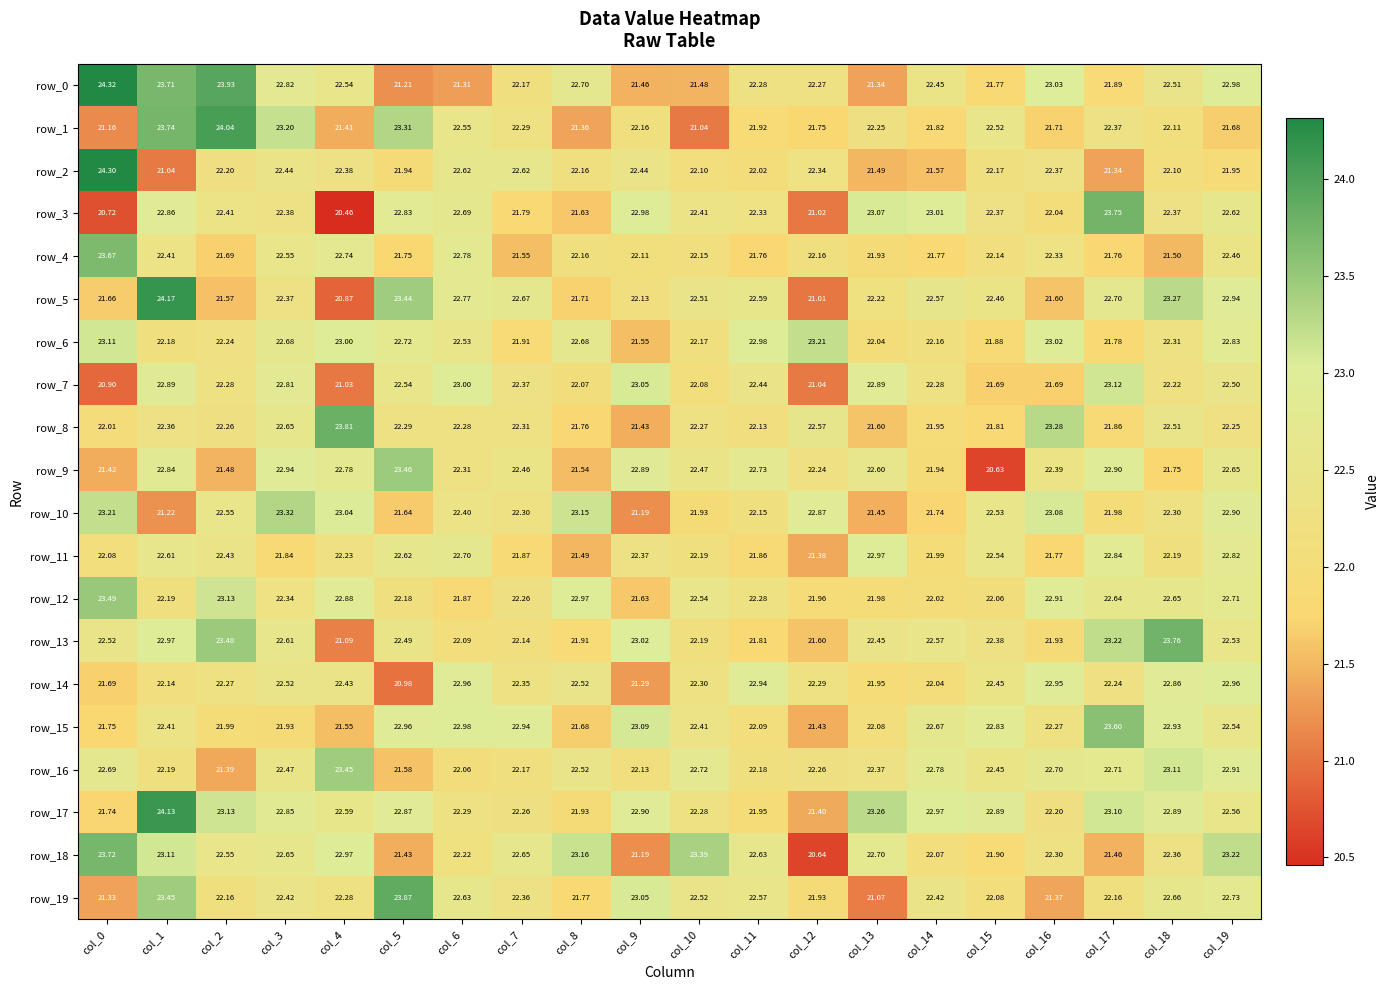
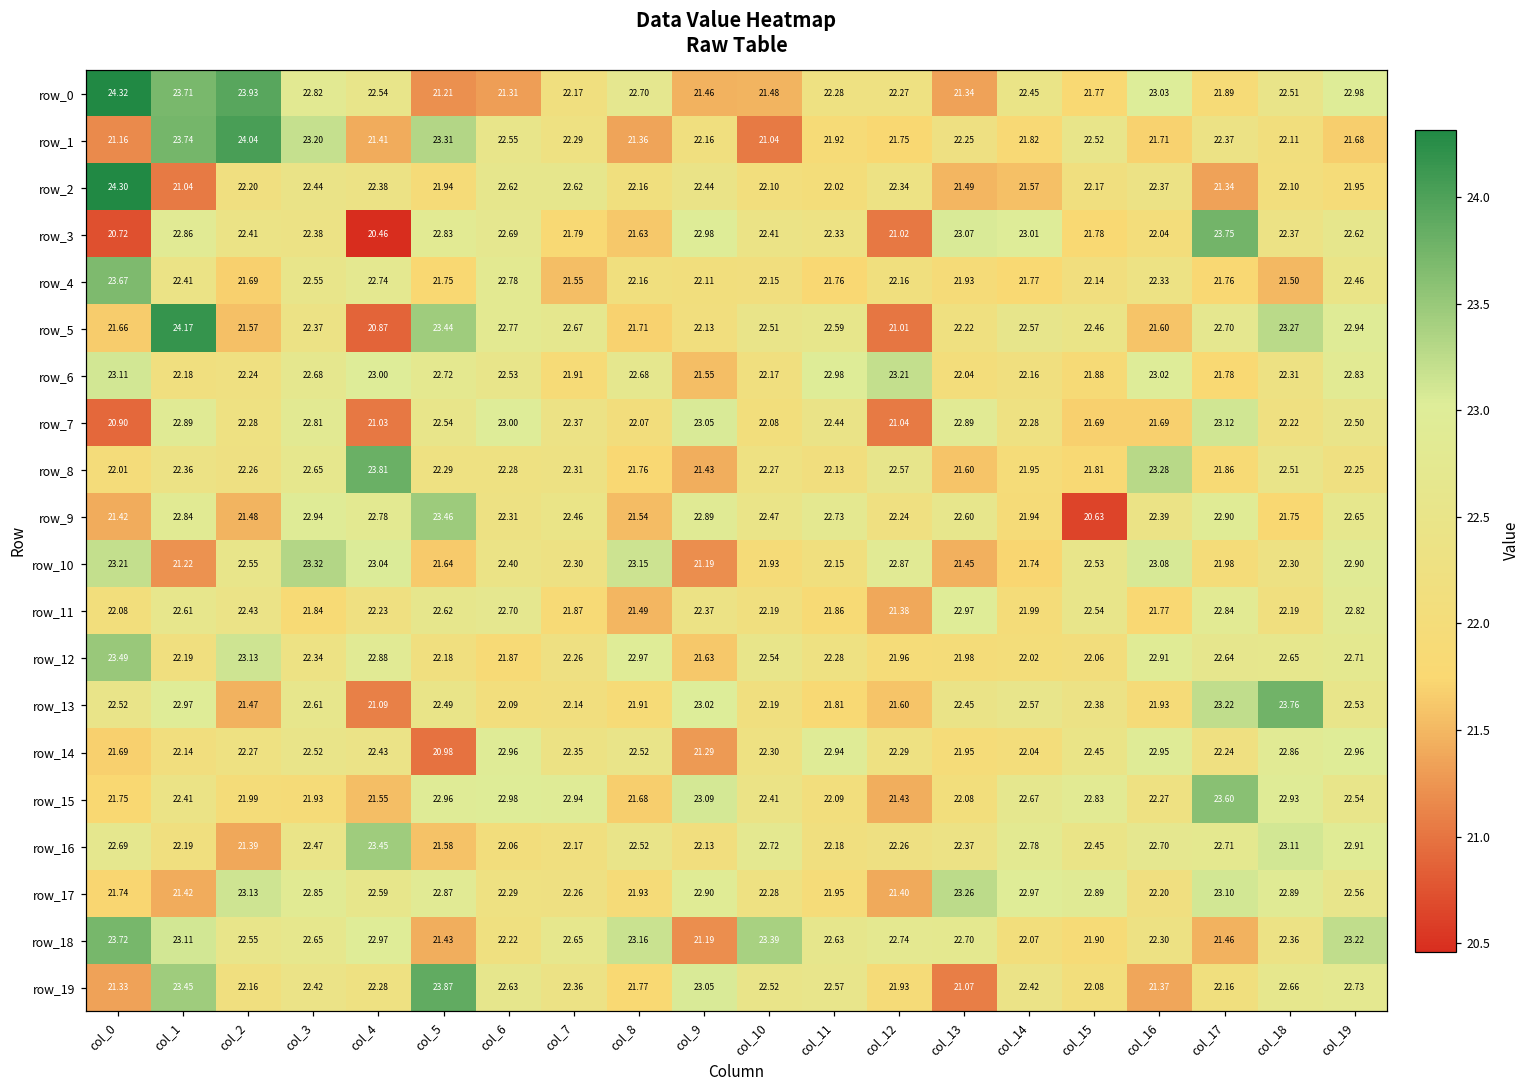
row_3, col_15: 22.37 -> 21.78
row_13, col_2: 23.48 -> 21.47
row_17, col_1: 24.13 -> 21.42
row_18, col_12: 20.64 -> 22.74
